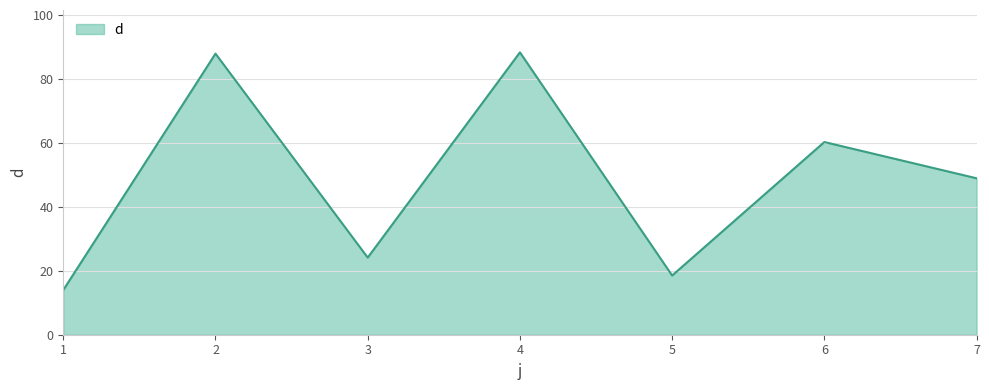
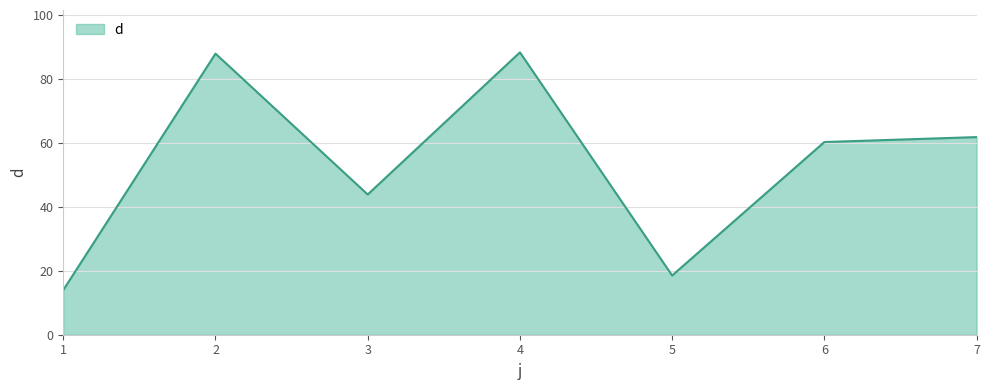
3: 24 -> 44
7: 49 -> 62
